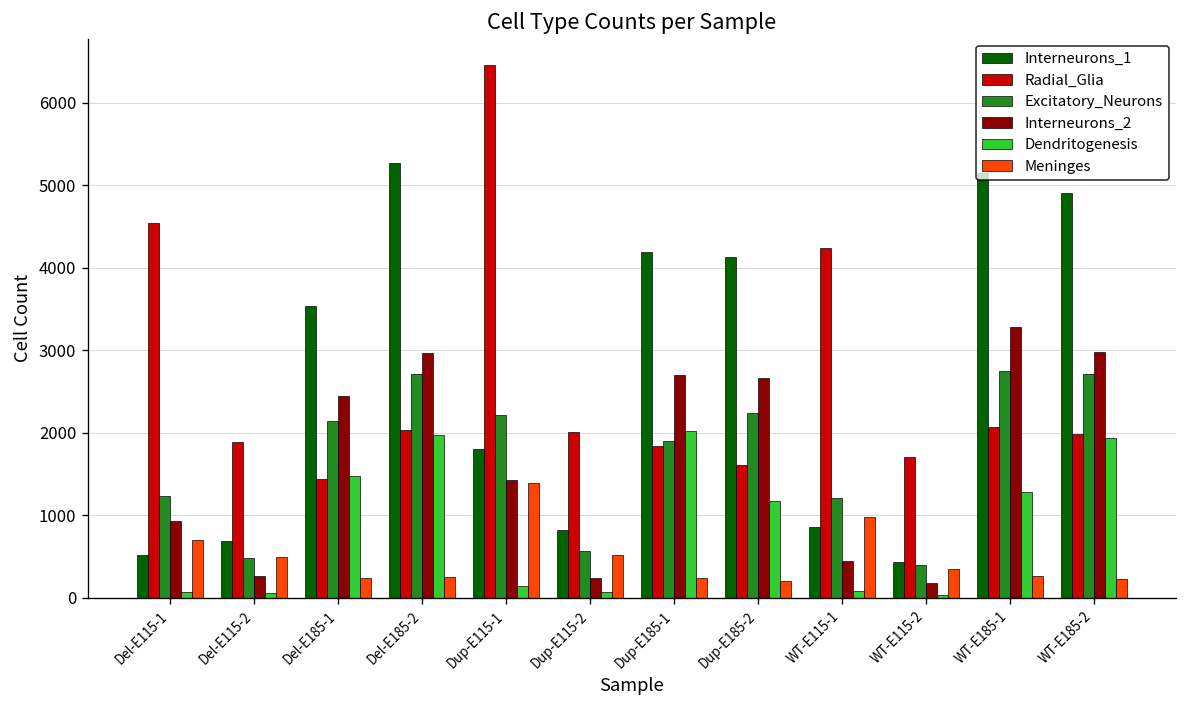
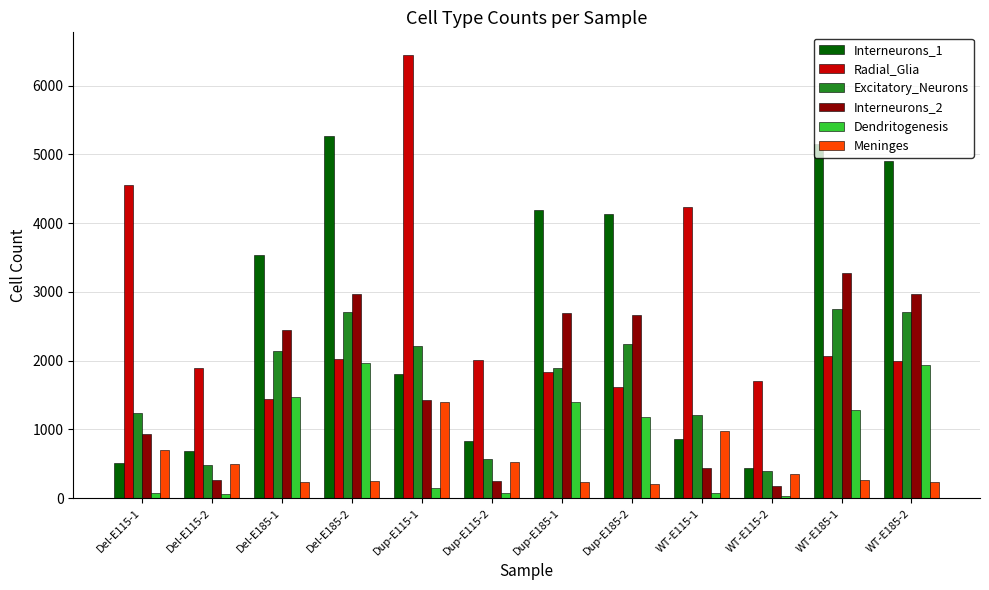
Dendritogenesis, Dup-E185-1: 2000 -> 1400
